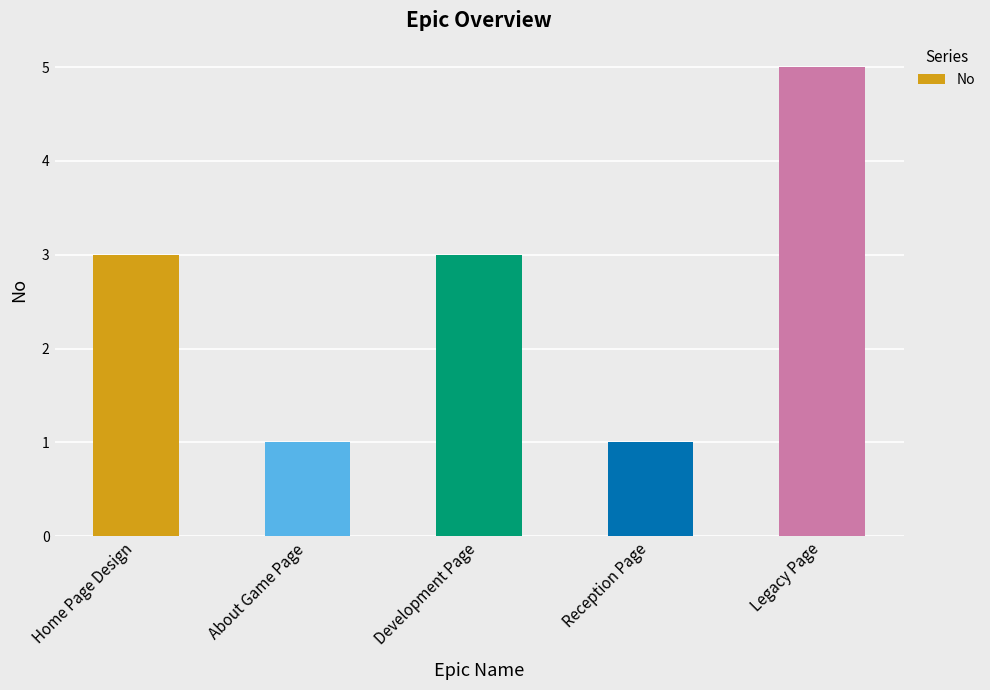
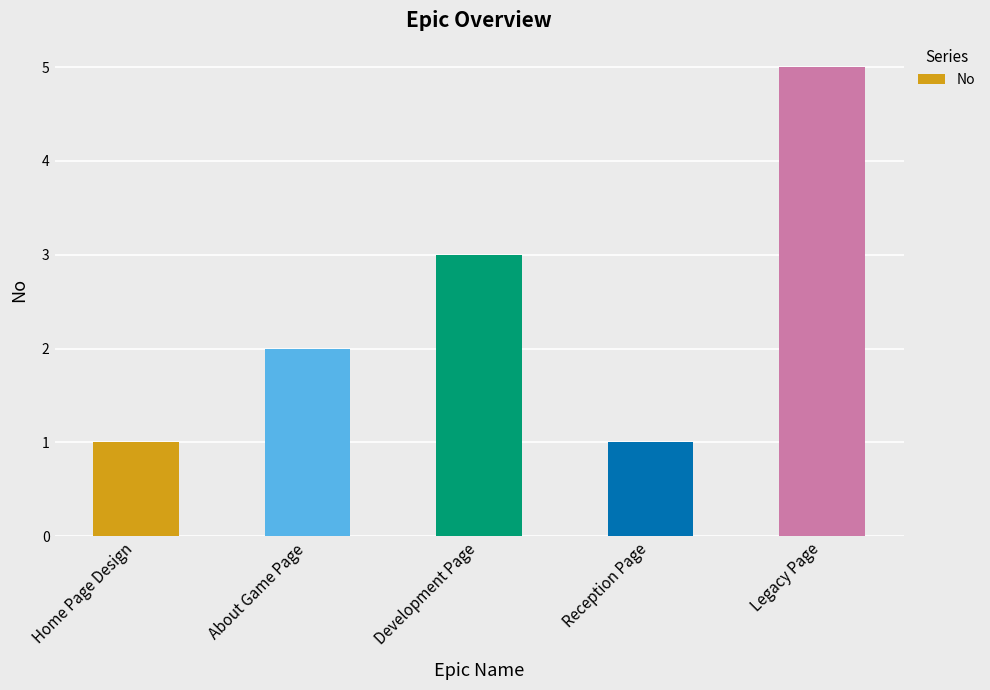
Home Page Design: 3 -> 1
About Game Page: 1 -> 2
